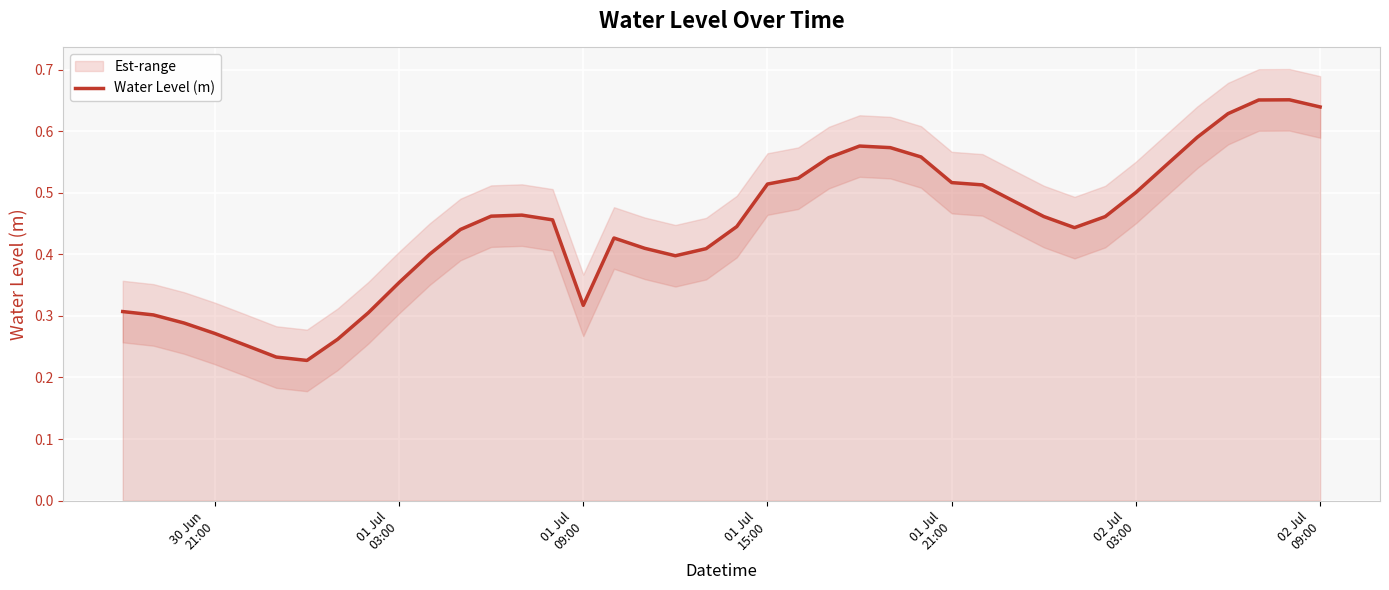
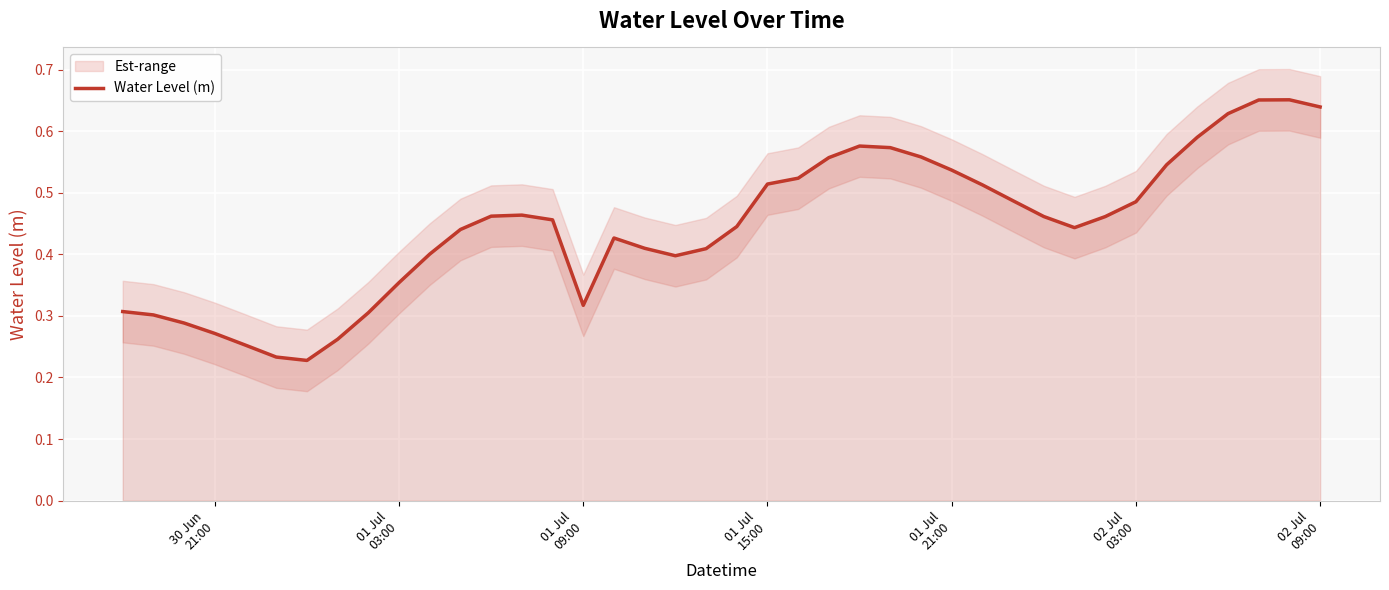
Water Level (m), 01 Jul 21:00: 0.52 -> 0.54
Water Level (m), 02 Jul 03:00: 0.50 -> 0.49
